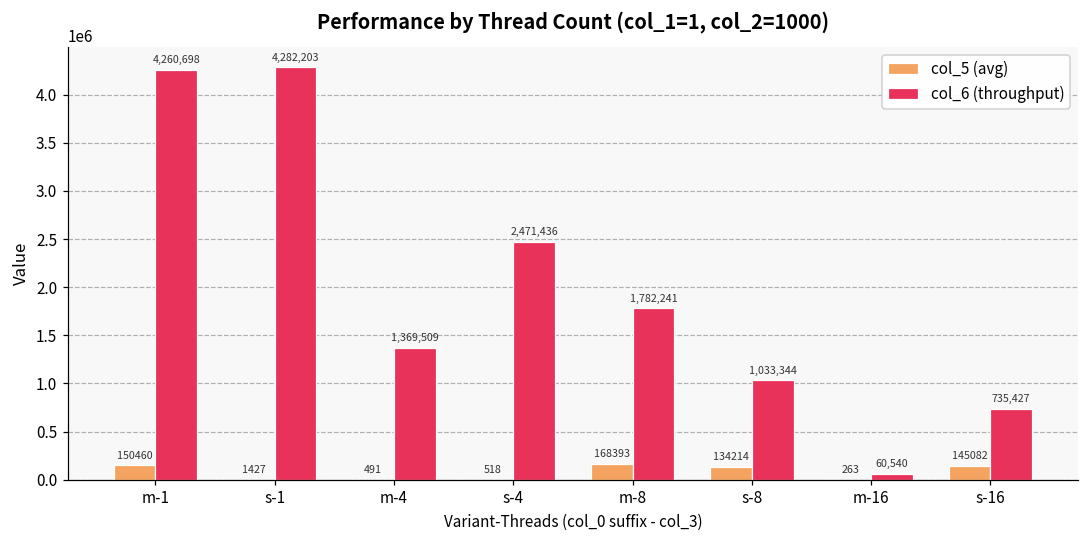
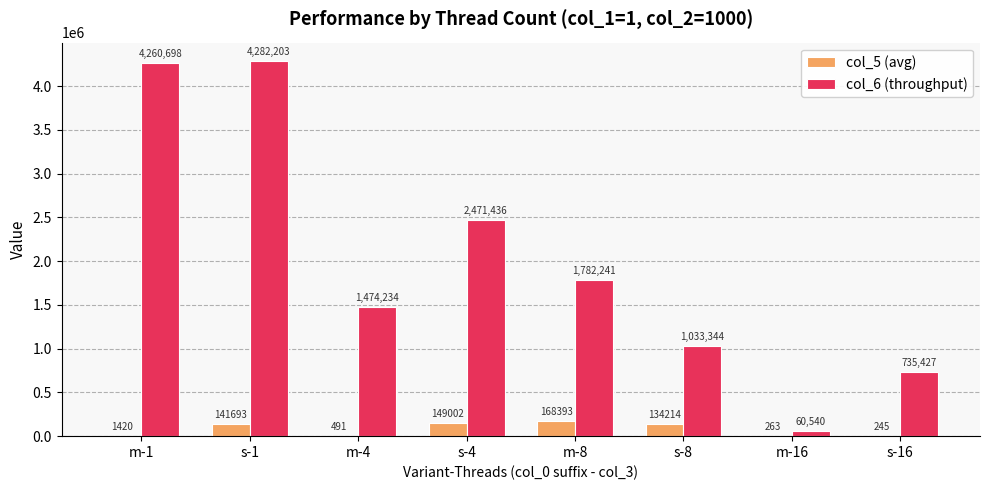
col_5 (avg), m-1: 150460 -> 1420
col_5 (avg), s-1: 1427 -> 141693
col_6 (throughput), m-4: 1,369,509 -> 1,474,234
col_5 (avg), s-4: 518 -> 149002
col_5 (avg), s-16: 145082 -> 245
